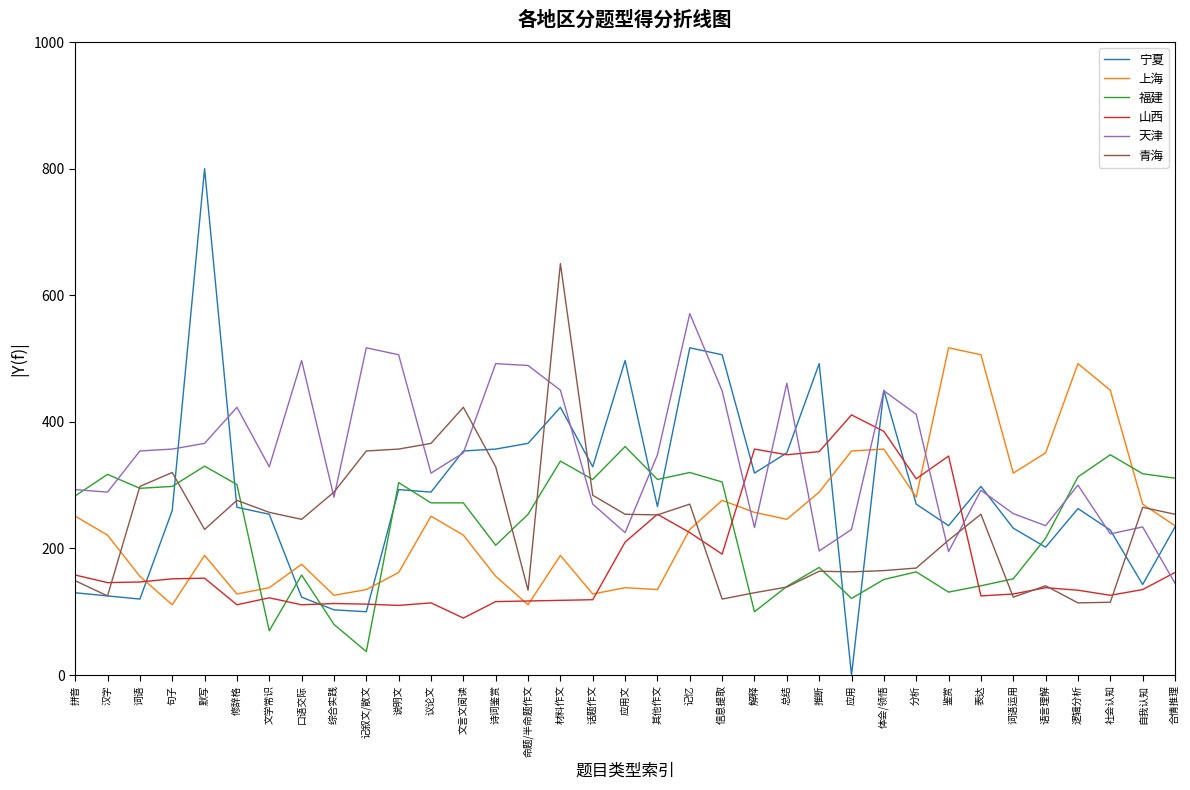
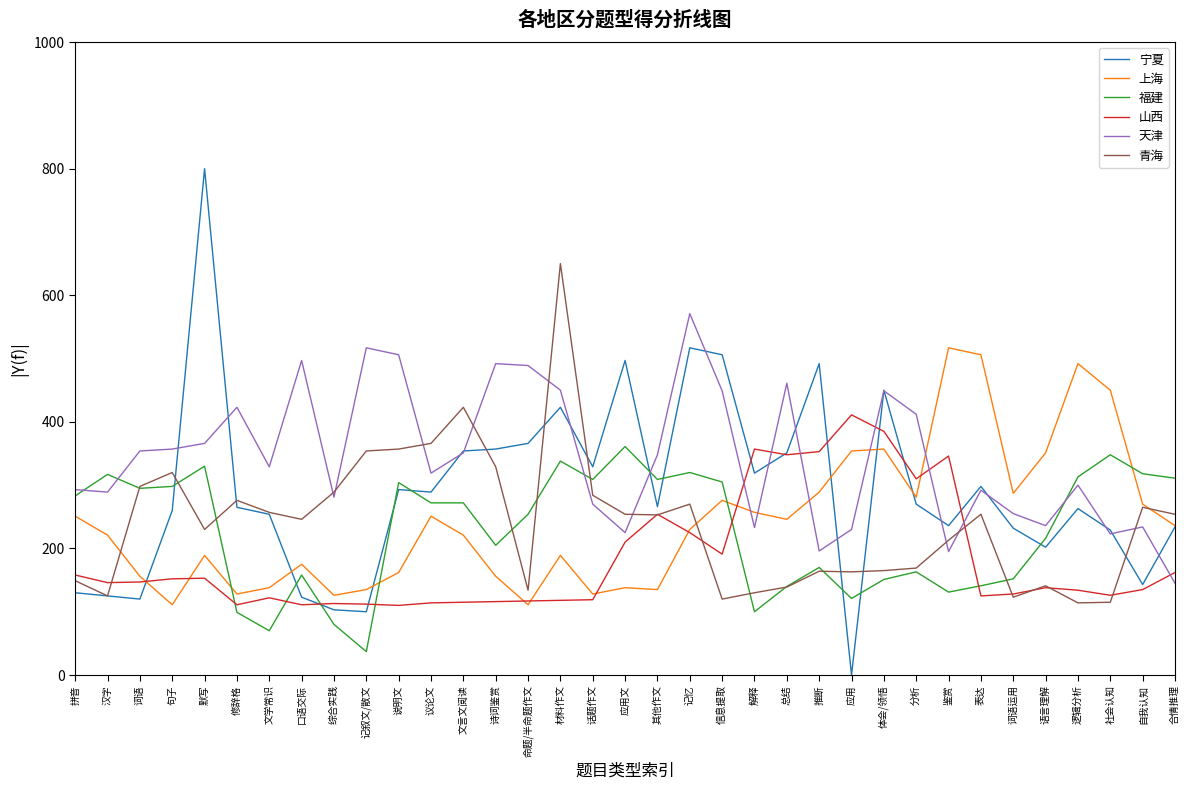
福建, 修辞格: 300 -> 100
山西, 文言文阅读: 90 -> 120
上海, 词语运用: 320 -> 290
